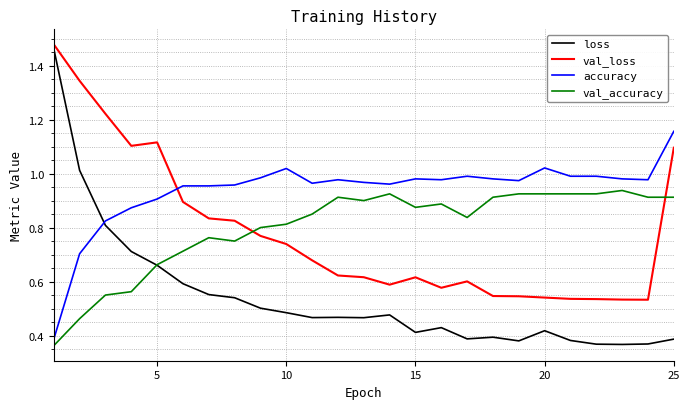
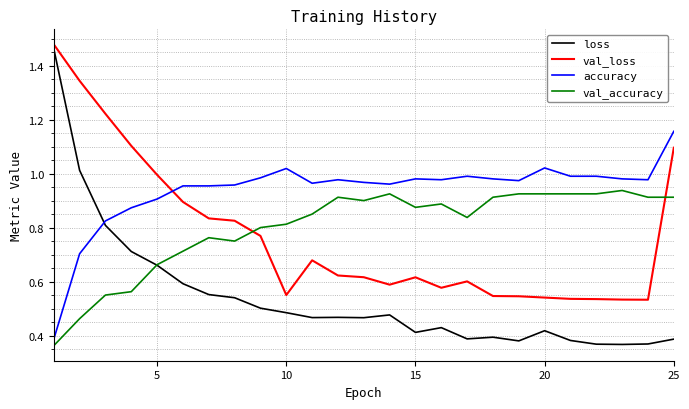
val_loss, 5: 1.12 -> 1.00
val_loss, 10: 0.74 -> 0.55
